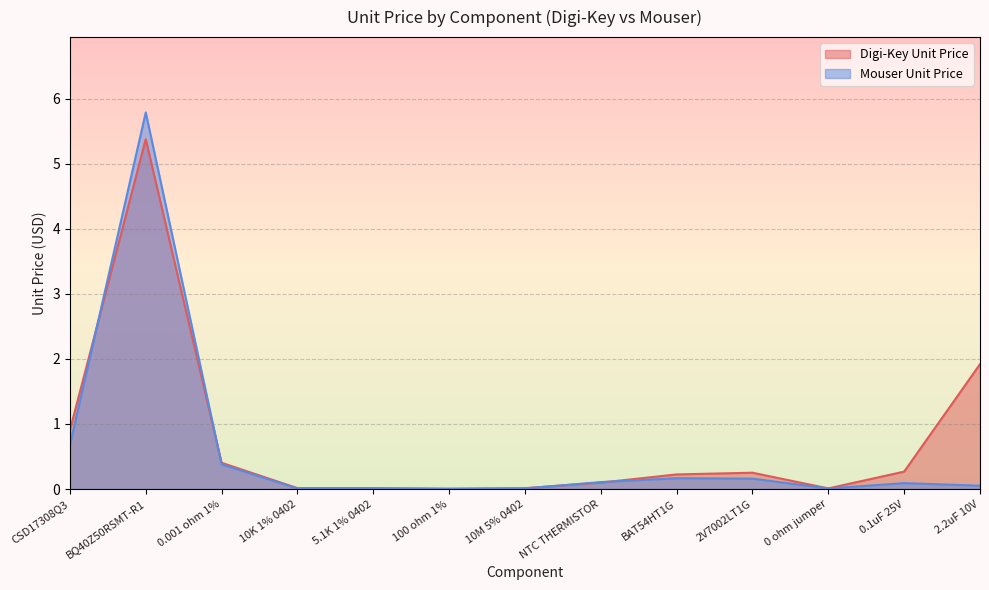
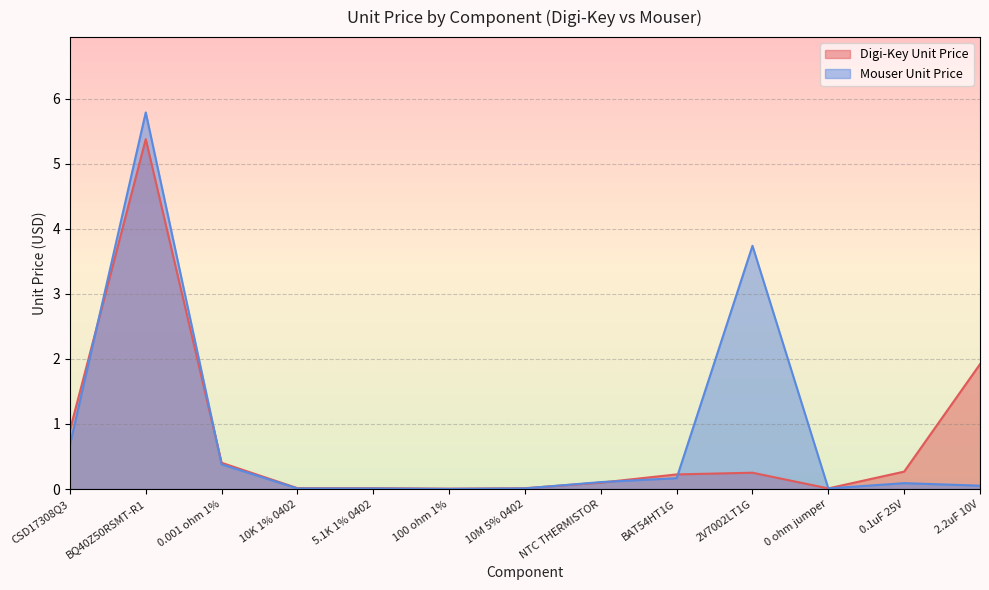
Mouser Unit Price, 2V7002LT1G: 0.2 -> 3.7
